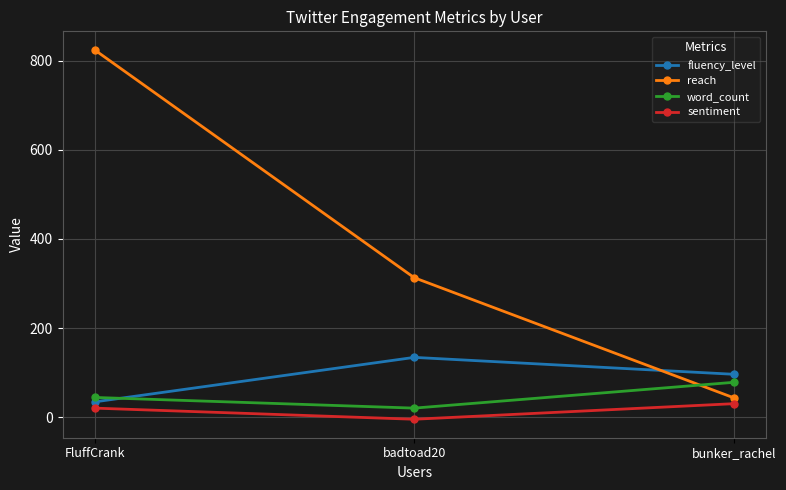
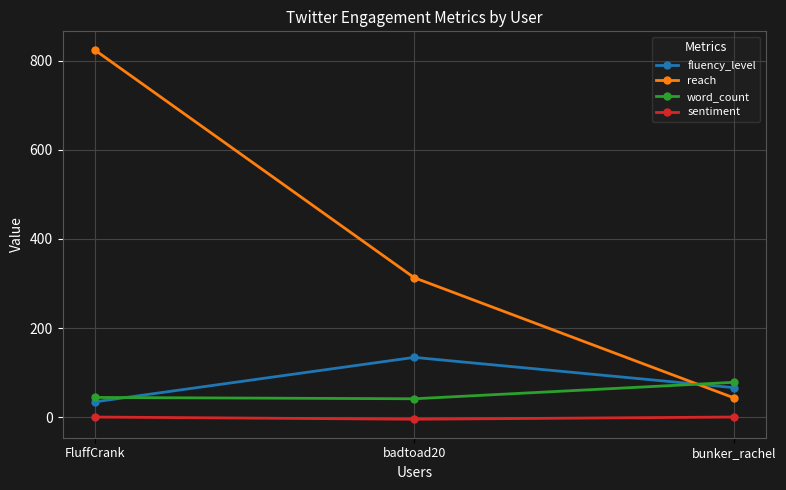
sentiment, FluffCrank: 20 -> 0
word_count, badtoad20: 20 -> 40
fluency_level, bunker_rachel: 100 -> 70
sentiment, bunker_rachel: 30 -> 0
